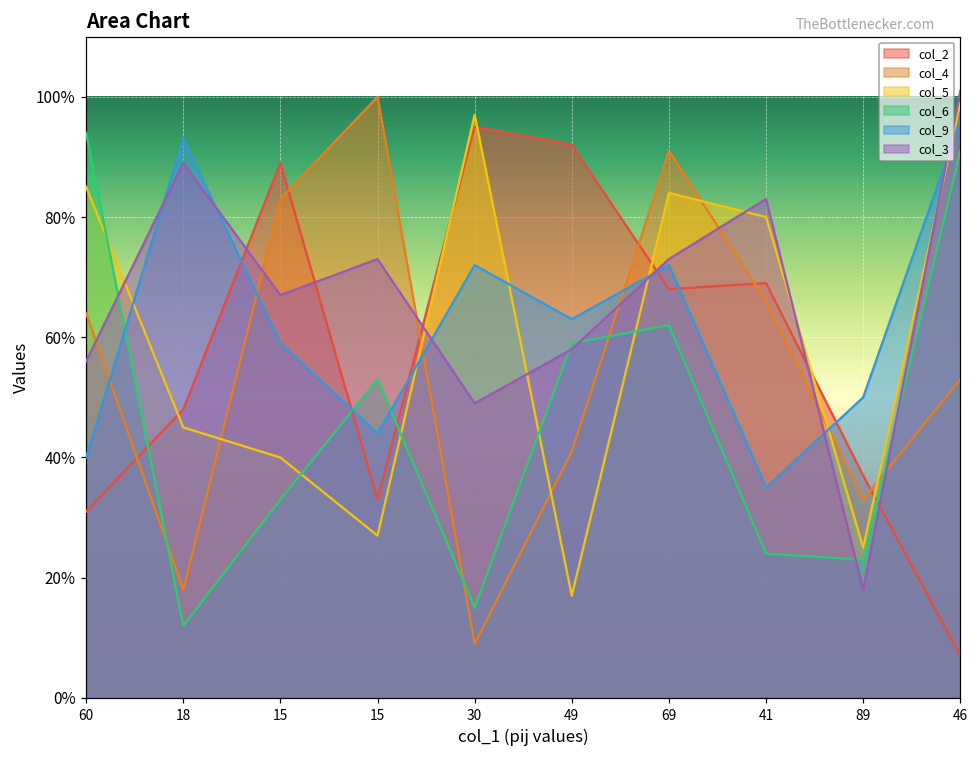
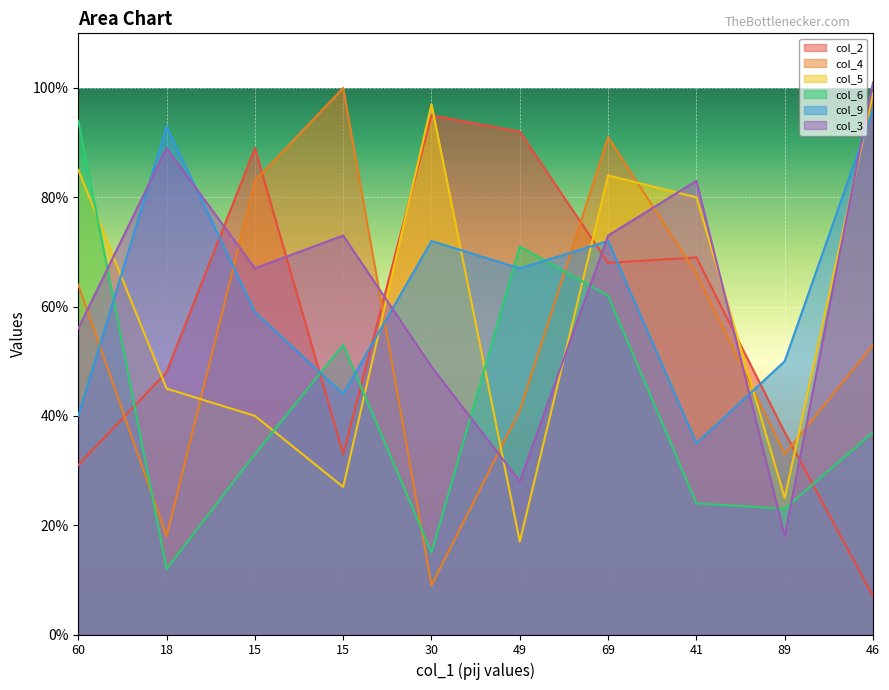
col_6, 49: 59% -> 71%
col_9, 49: 63% -> 67%
col_3, 49: 58% -> 28%
col_6, 46: 91% -> 37%
